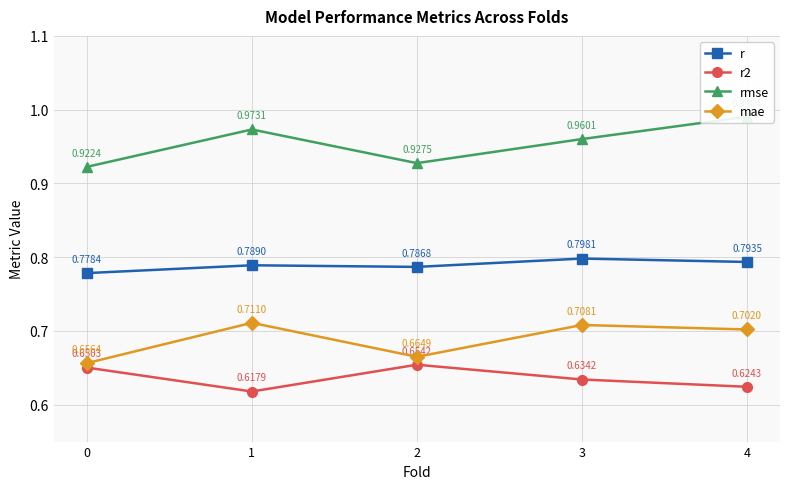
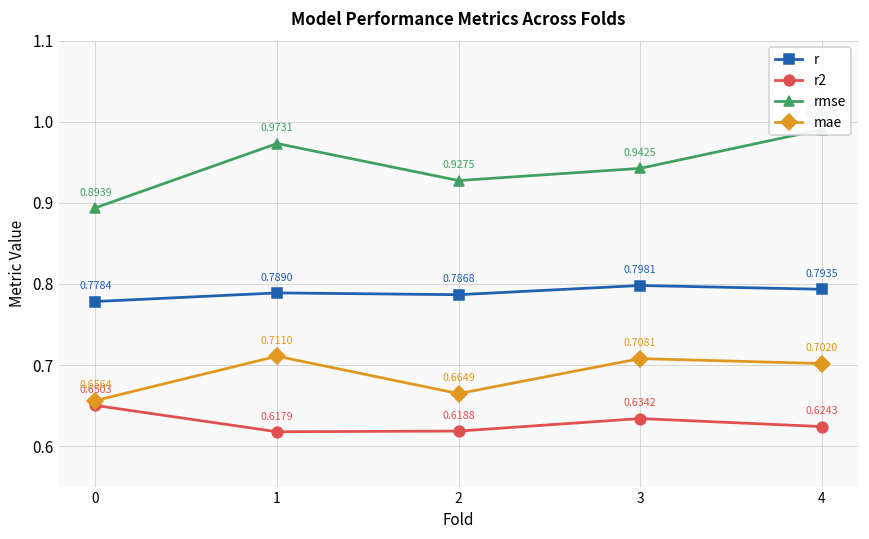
rmse, 0: 0.9224 -> 0.8939
r2, 2: 0.6542 -> 0.6188
rmse, 3: 0.9601 -> 0.9425
